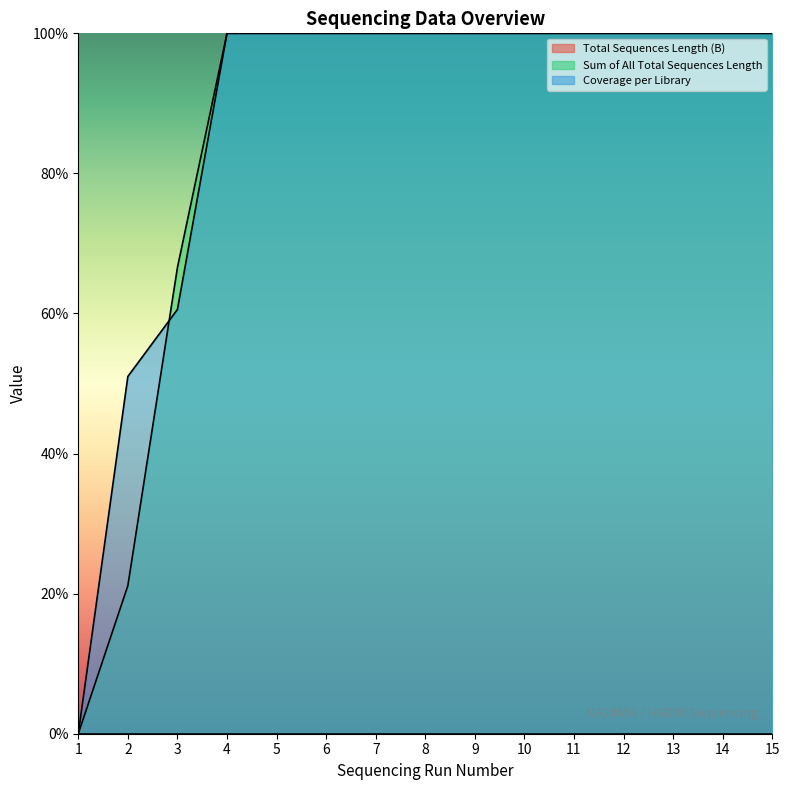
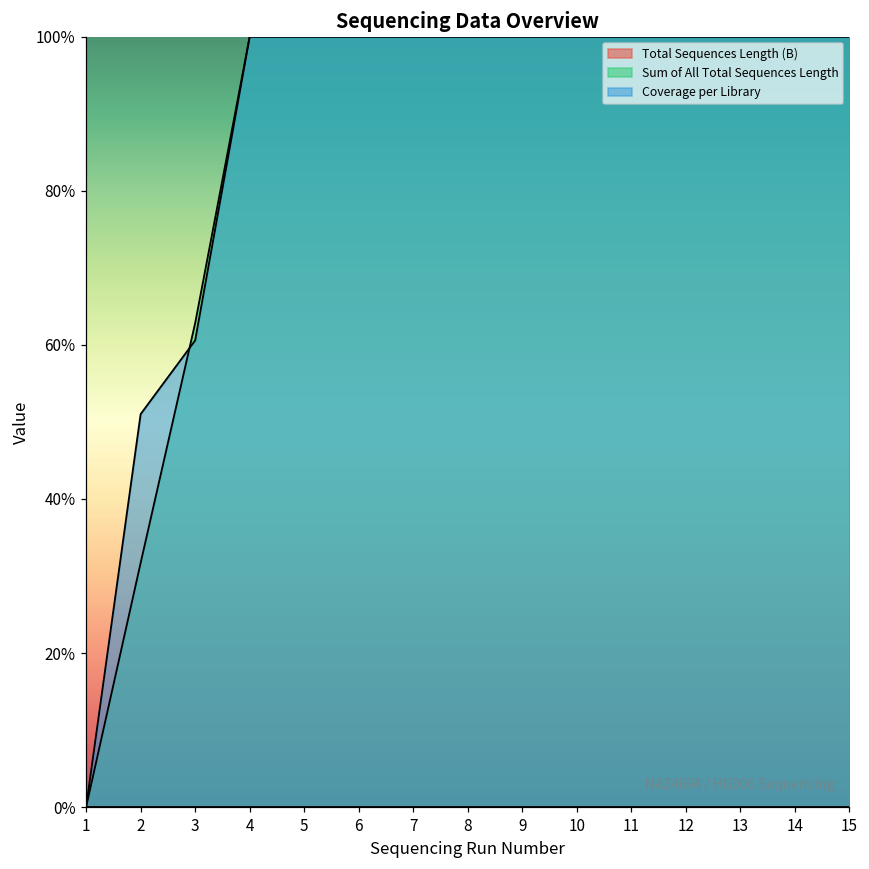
Sum of All Total Sequences Length, 2: 21% -> 32%
Sum of All Total Sequences Length, 3: 67% -> 63%
